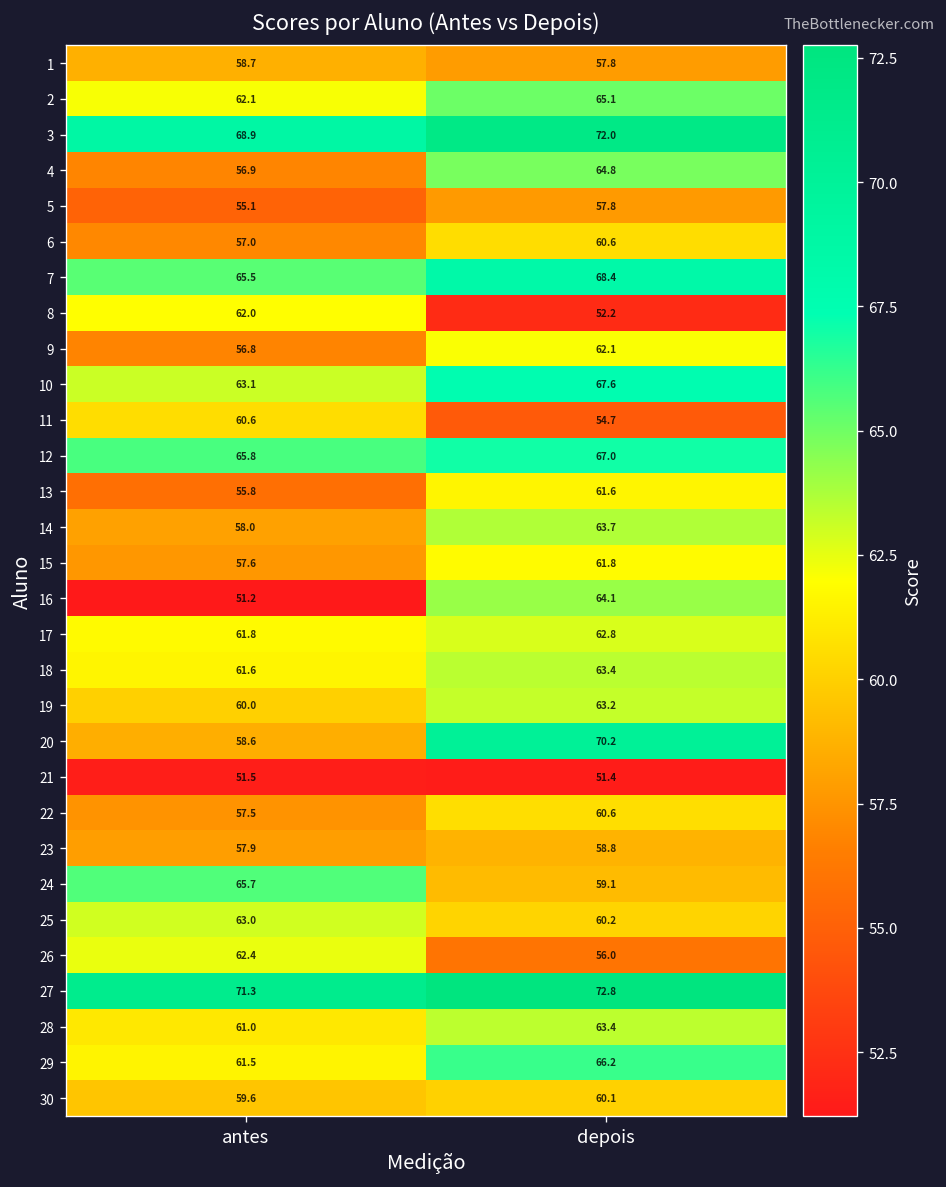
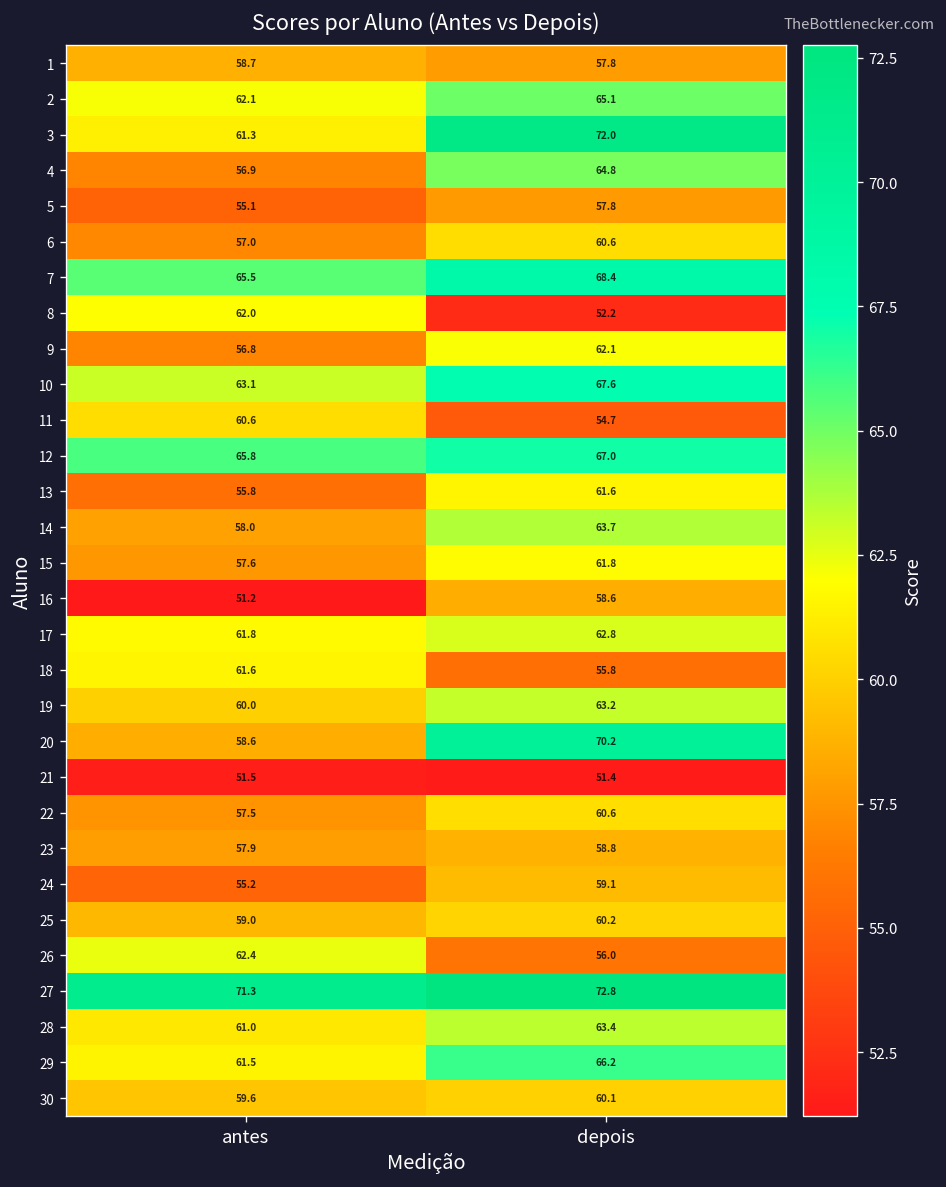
3, antes: 68.9 -> 61.3
16, depois: 64.1 -> 58.6
18, depois: 63.4 -> 55.8
24, antes: 65.7 -> 55.2
25, antes: 63.0 -> 59.0
